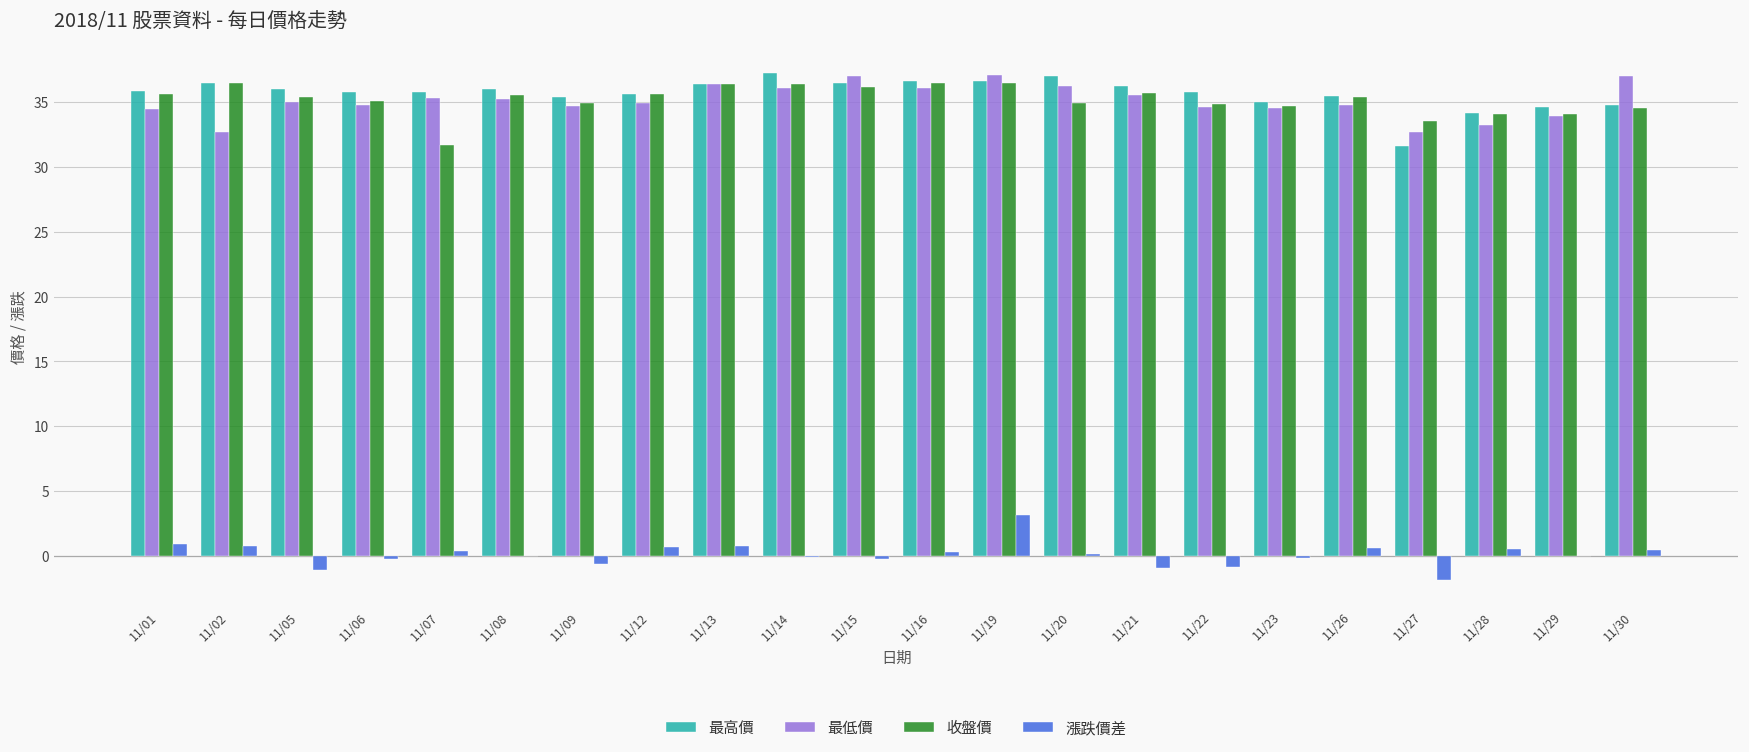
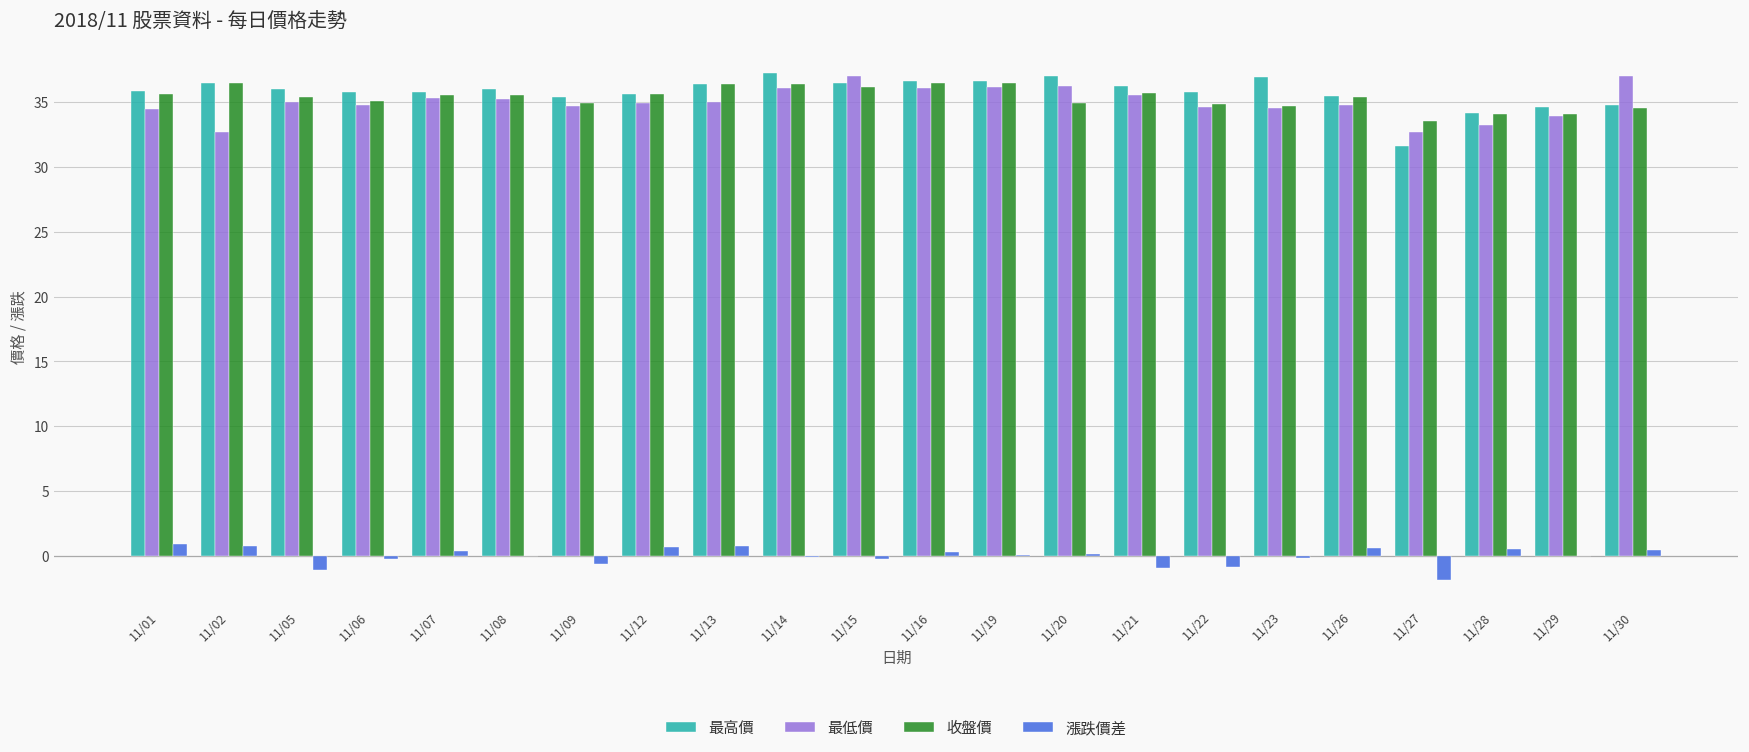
收盤價, 11/07: 31.7 -> 35.5
最低價, 11/13: 36.4 -> 35.0
最低價, 11/19: 37.1 -> 36.2
漲跌價差, 11/19: 3.1 -> 0.1
最高價, 11/23: 35.0 -> 36.9
